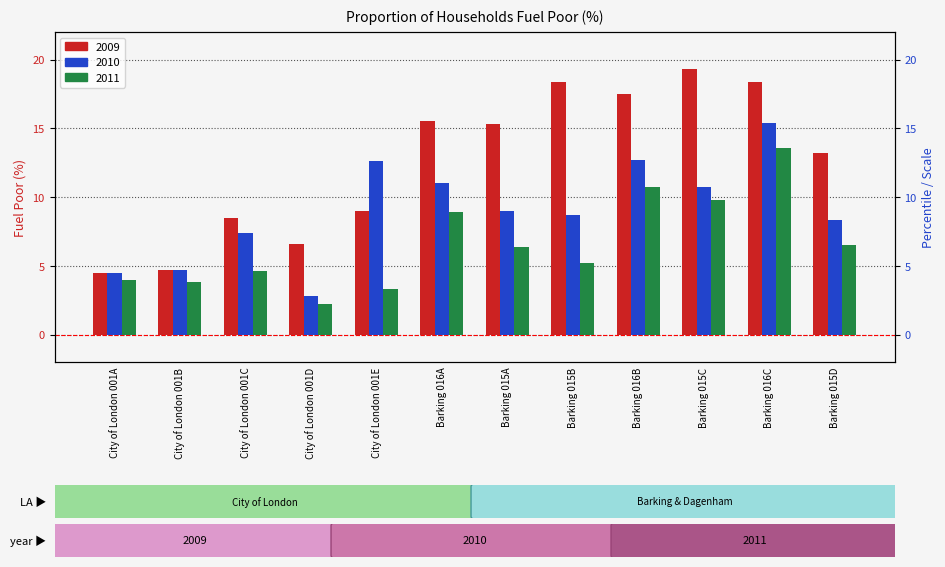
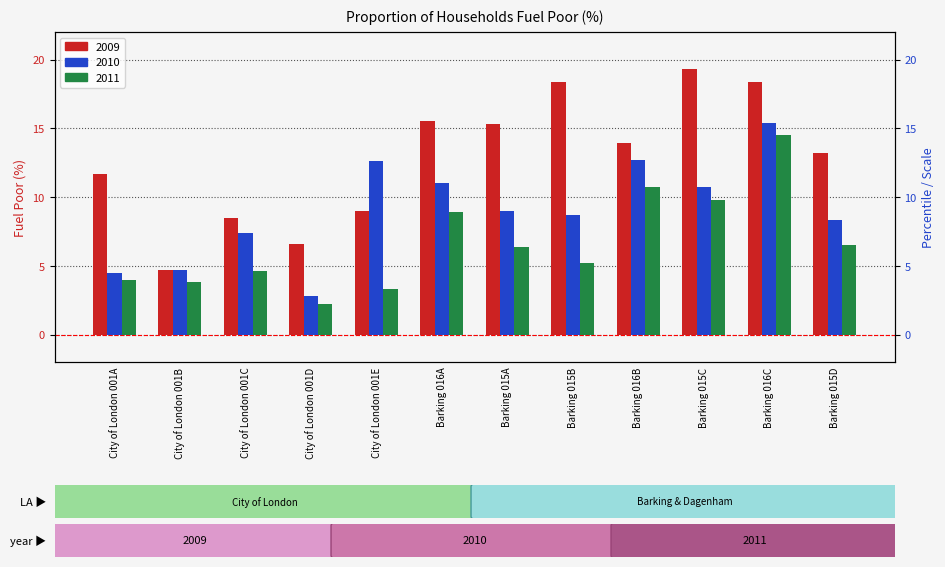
2009, City of London 001A: 4.5 -> 11.7
2009, Barking 016B: 17.5 -> 13.9
2011, Barking 016C: 13.6 -> 14.5
